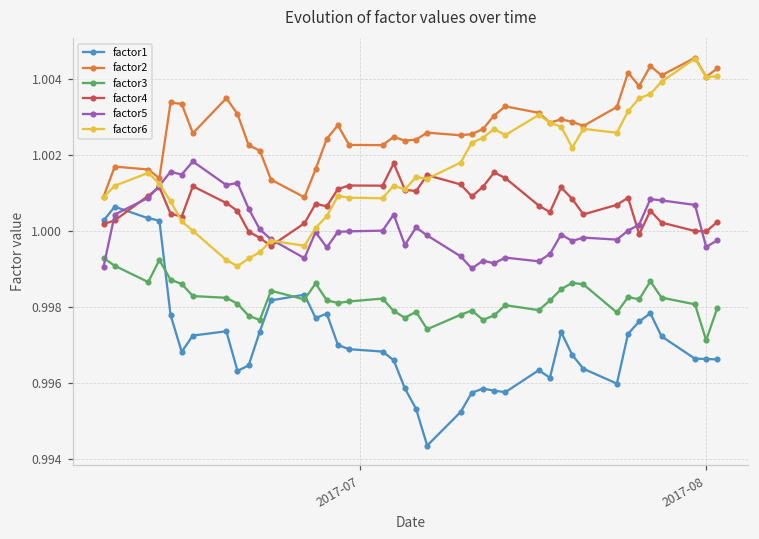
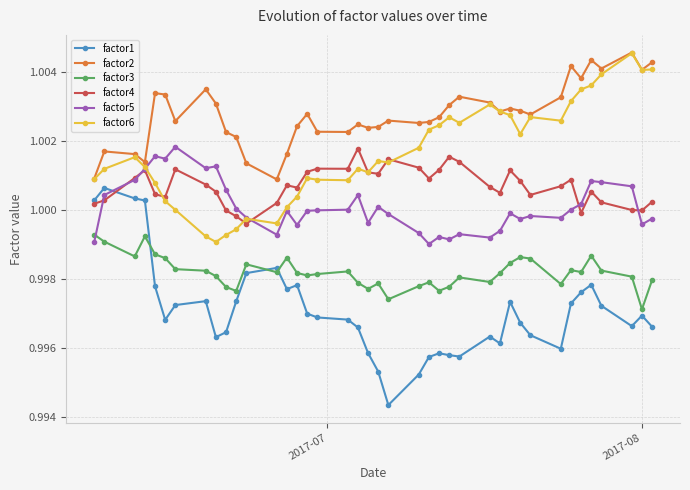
factor1, 2017-08: 0.9966 -> 0.9969
